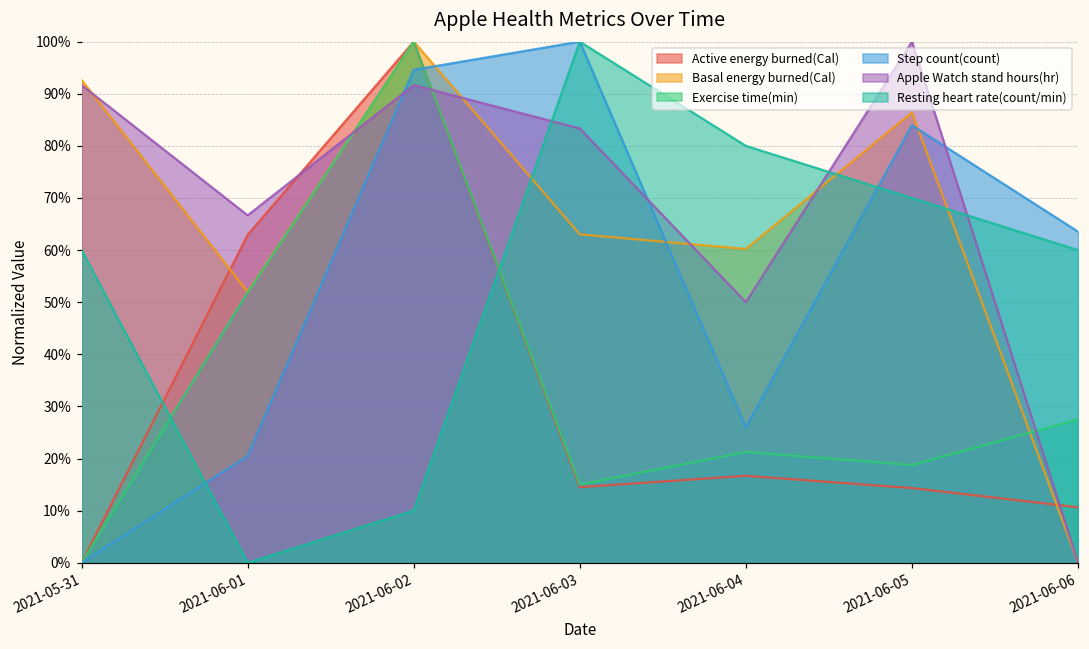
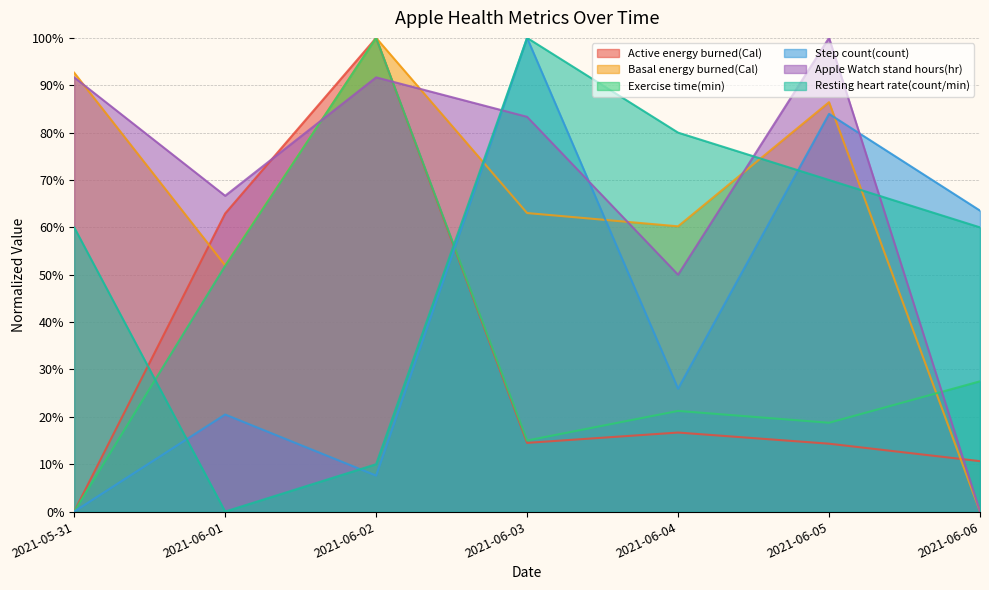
Step count(count), 2021-06-02: 95% -> 8%
